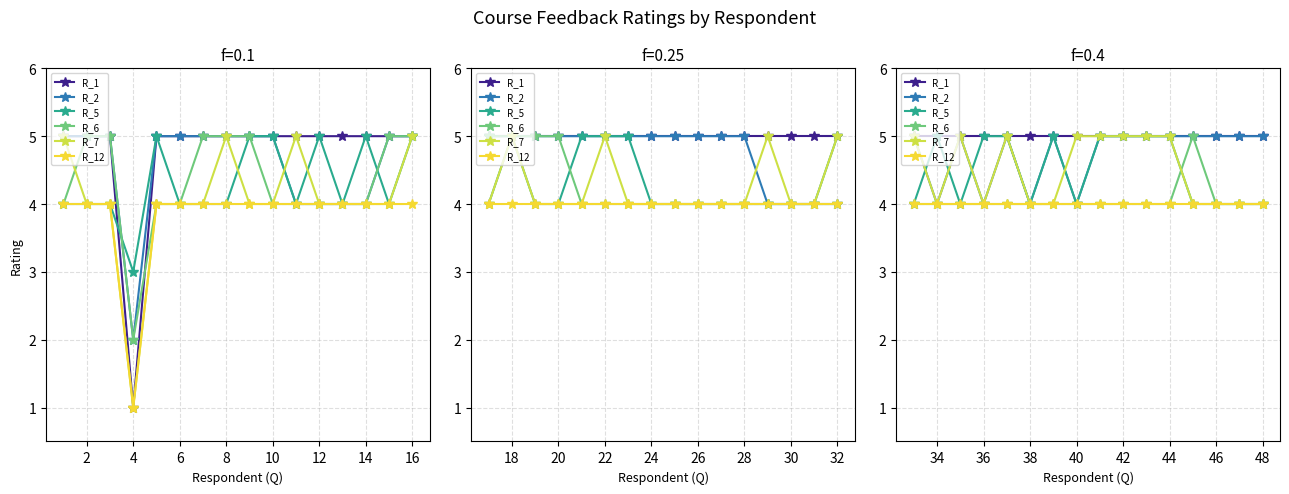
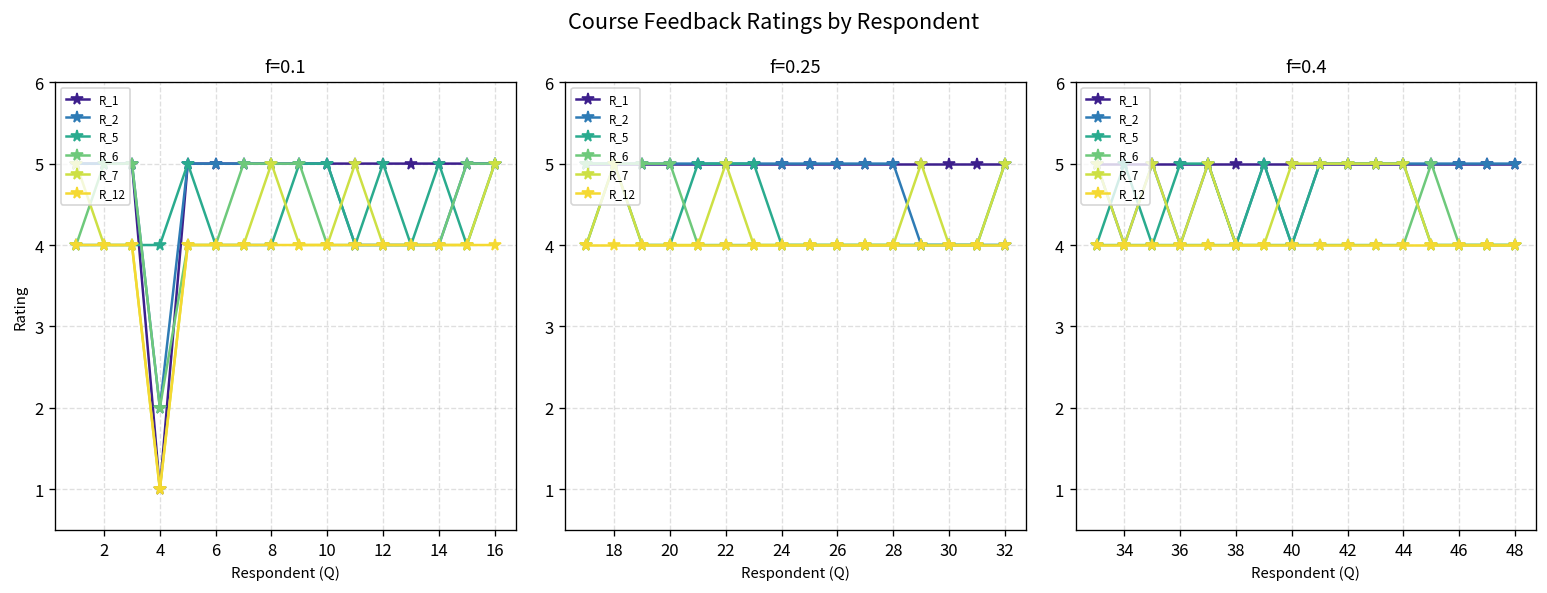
f=0.1, R_5, 4: 3 -> 4
